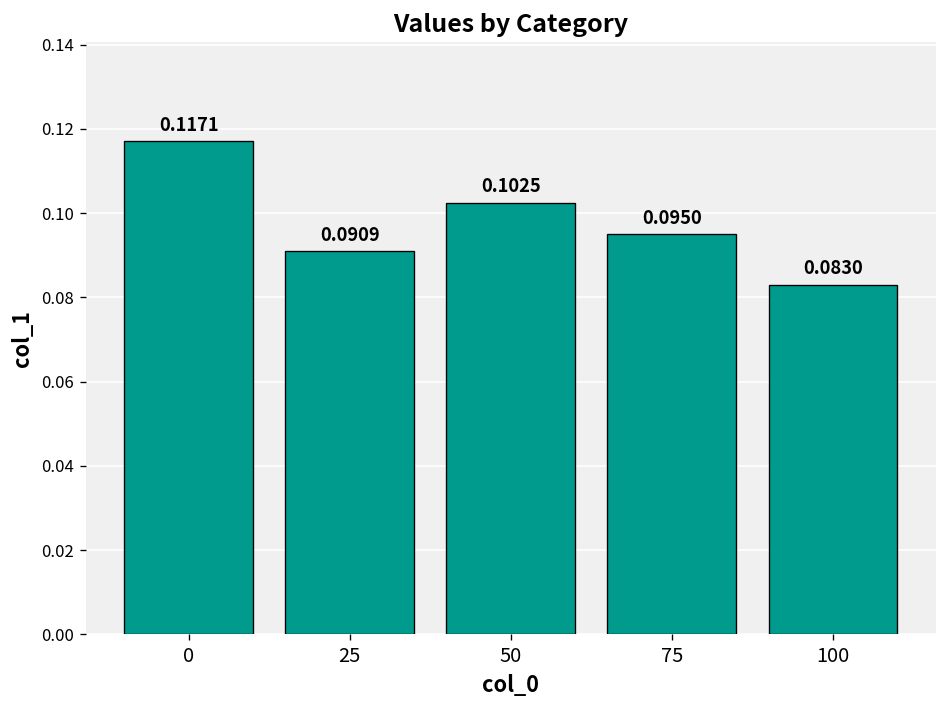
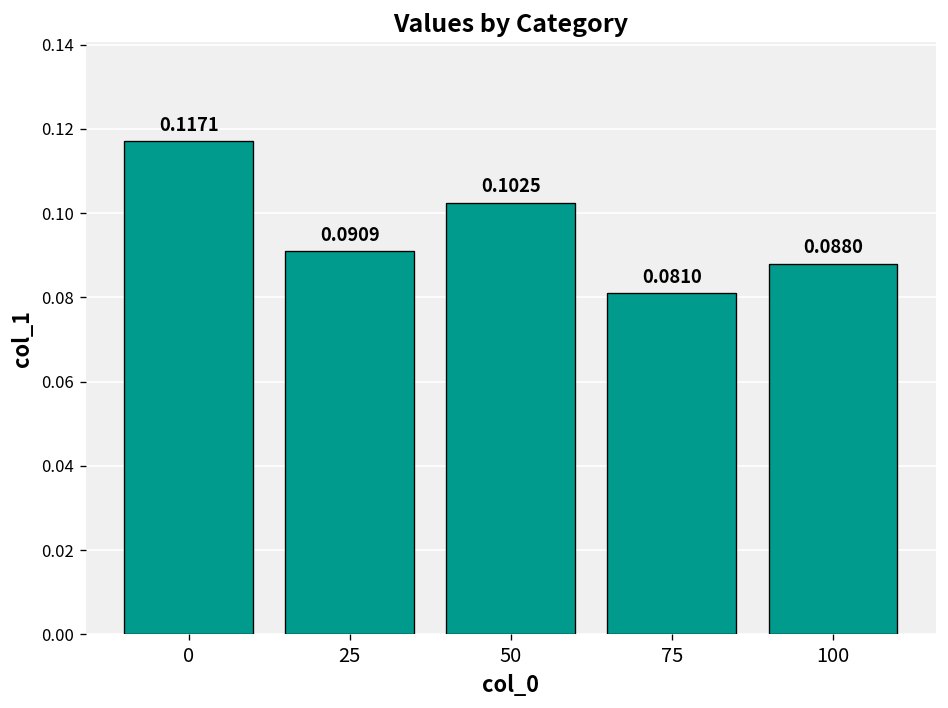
75: 0.0950 -> 0.0810
100: 0.0830 -> 0.0880
